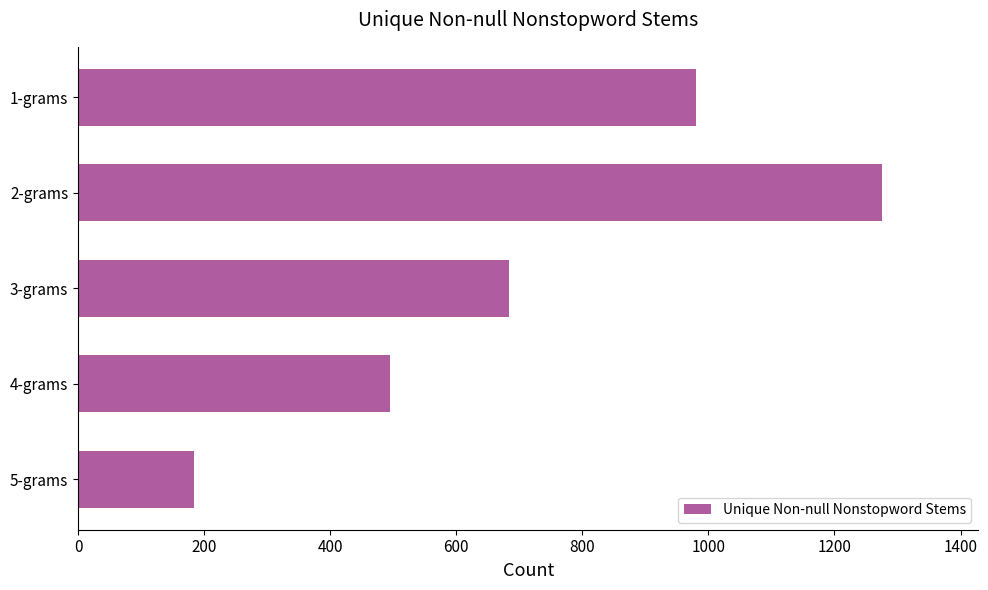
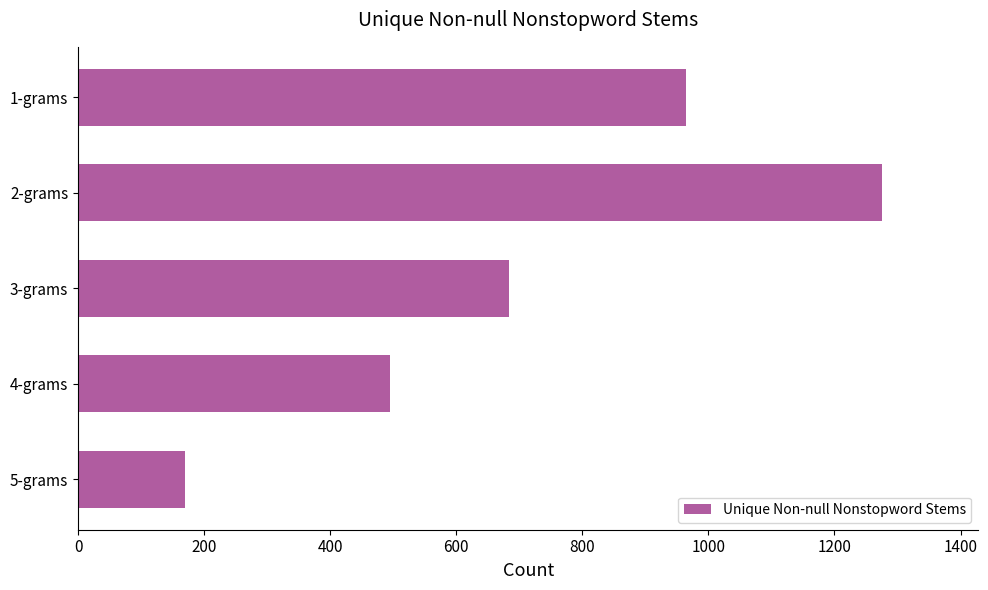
1-grams: 980 -> 970
5-grams: 180 -> 170
